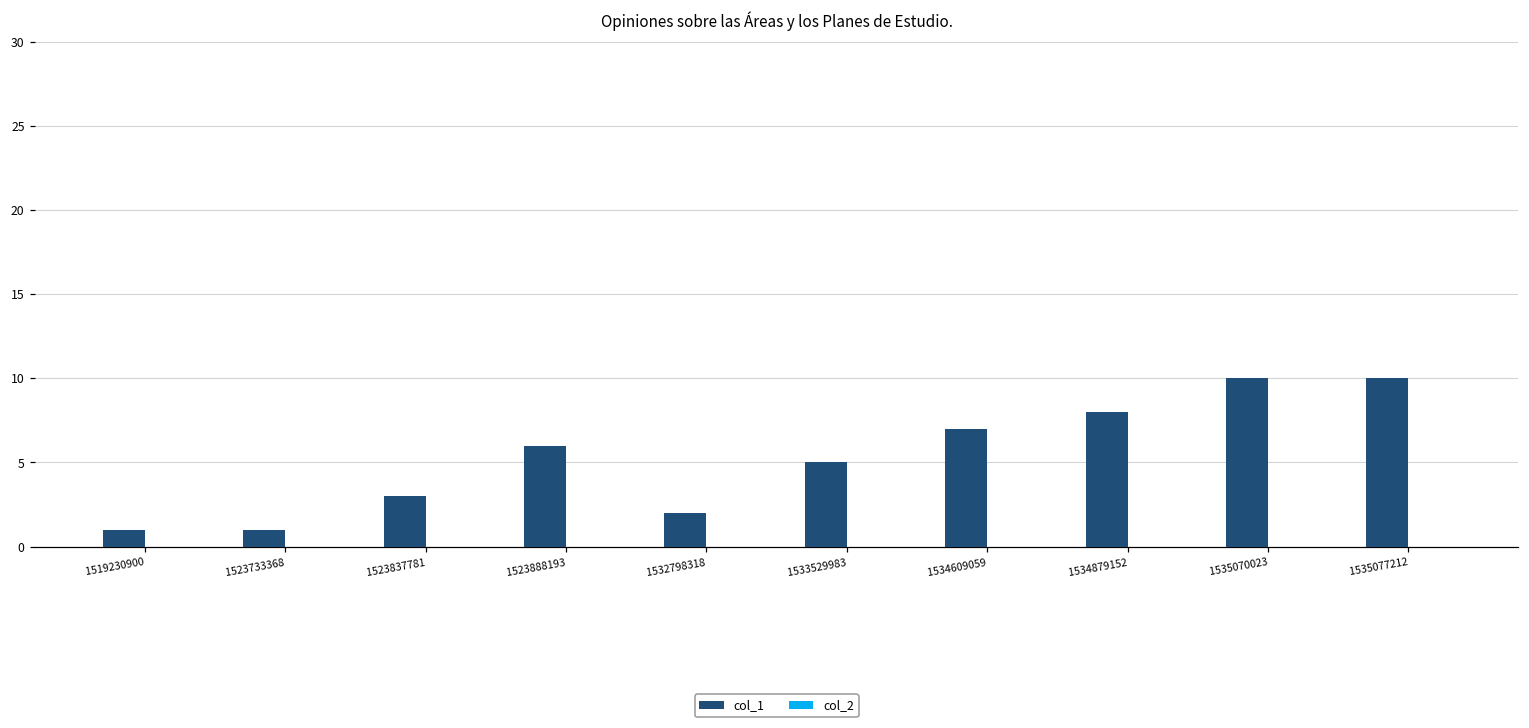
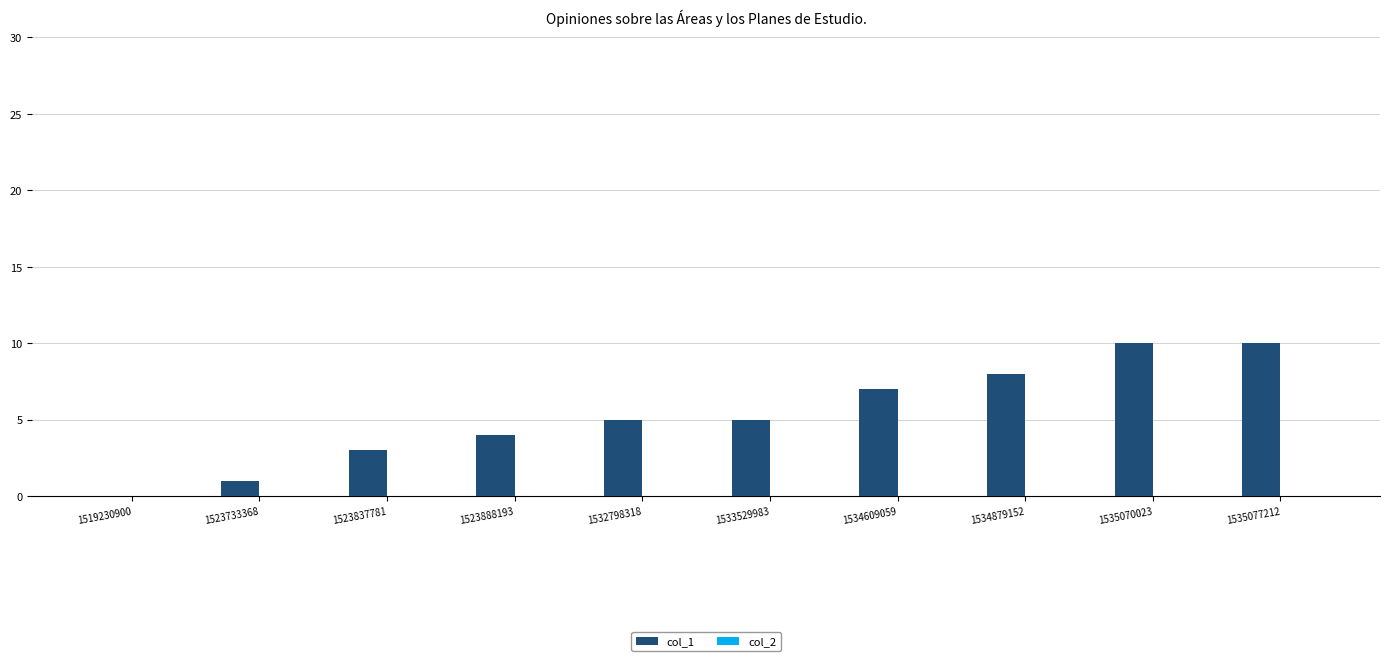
col_1, 1519230900: 1 -> 0
col_1, 1523888193: 6 -> 4
col_1, 1532798318: 2 -> 5
